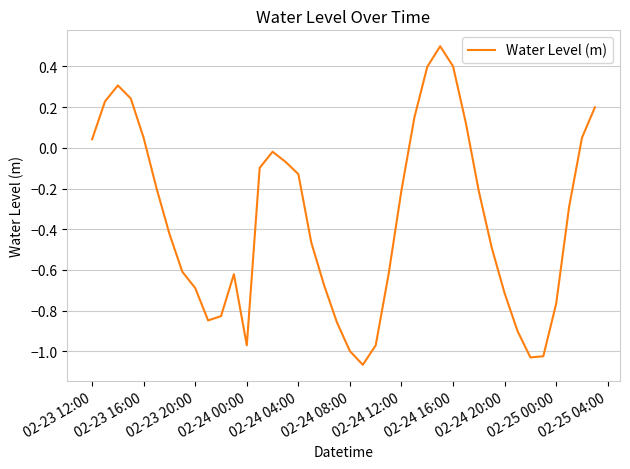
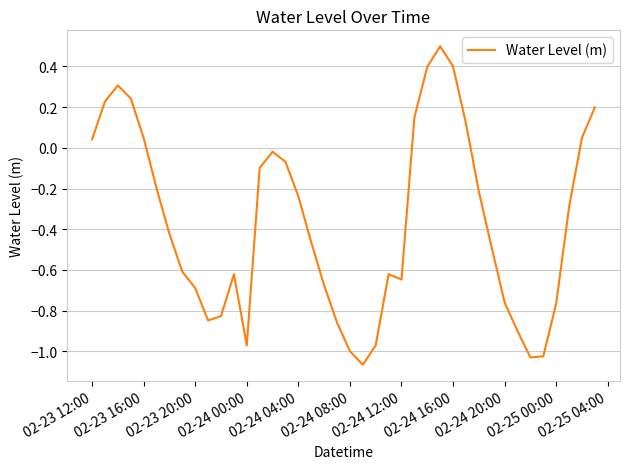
02-24 04:00: -0.13 -> -0.24
02-24 12:00: -0.21 -> -0.65
02-24 20:00: -0.71 -> -0.76
